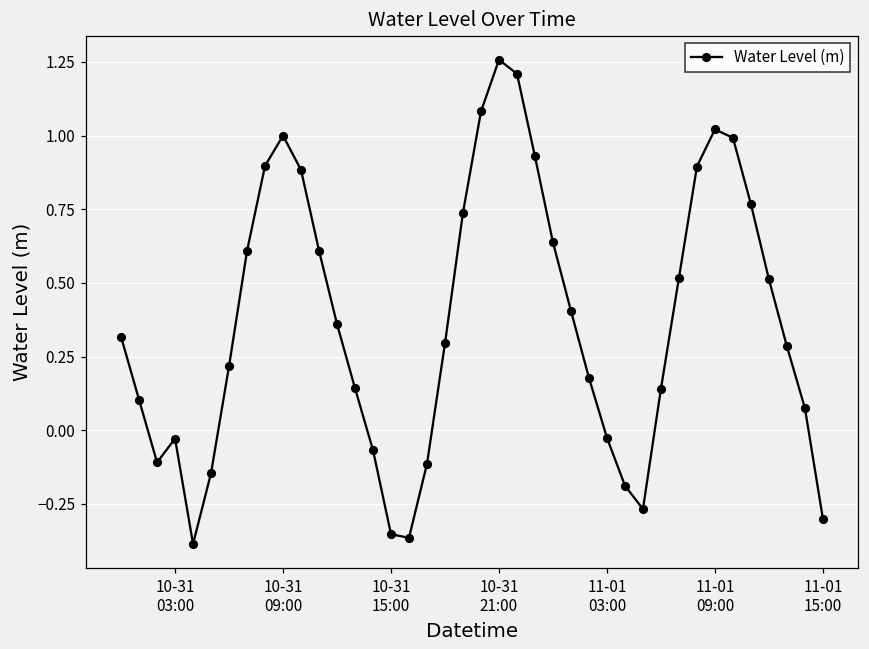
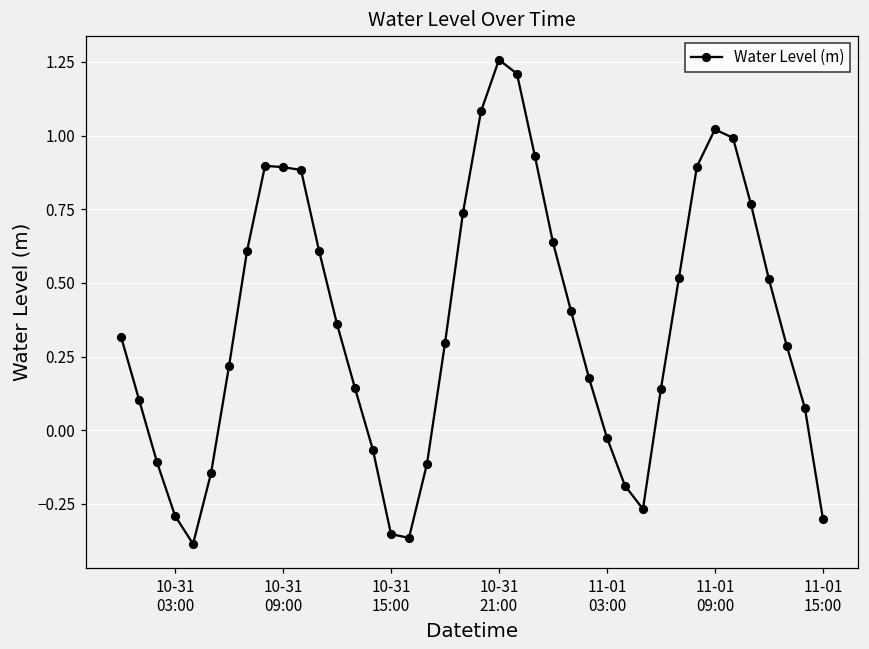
10-31 03:00: -0.03 -> -0.29
10-31 09:00: 1.00 -> 0.89
